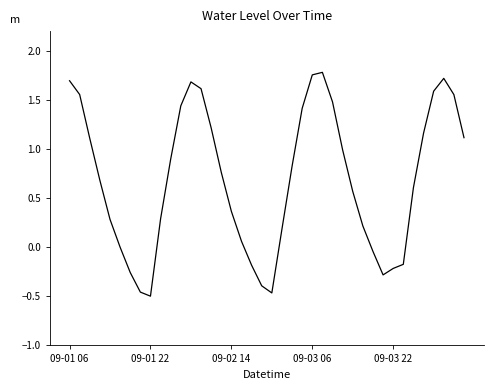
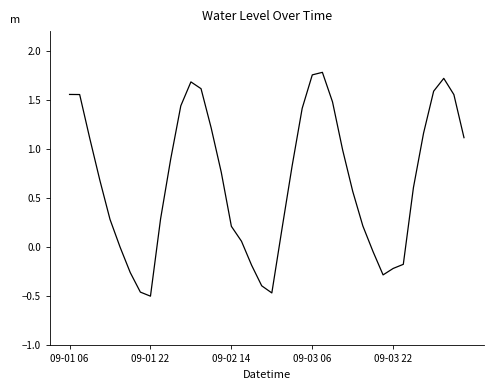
09-01 06: 1.7 -> 1.6
09-02 14: 0.4 -> 0.2
